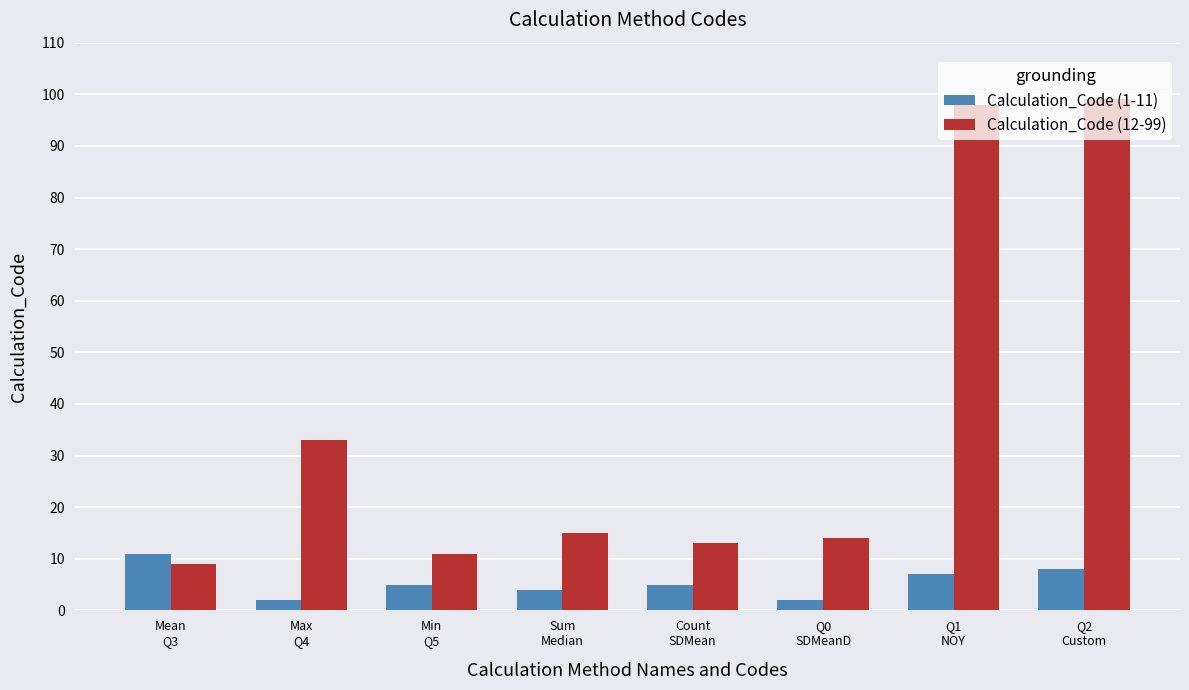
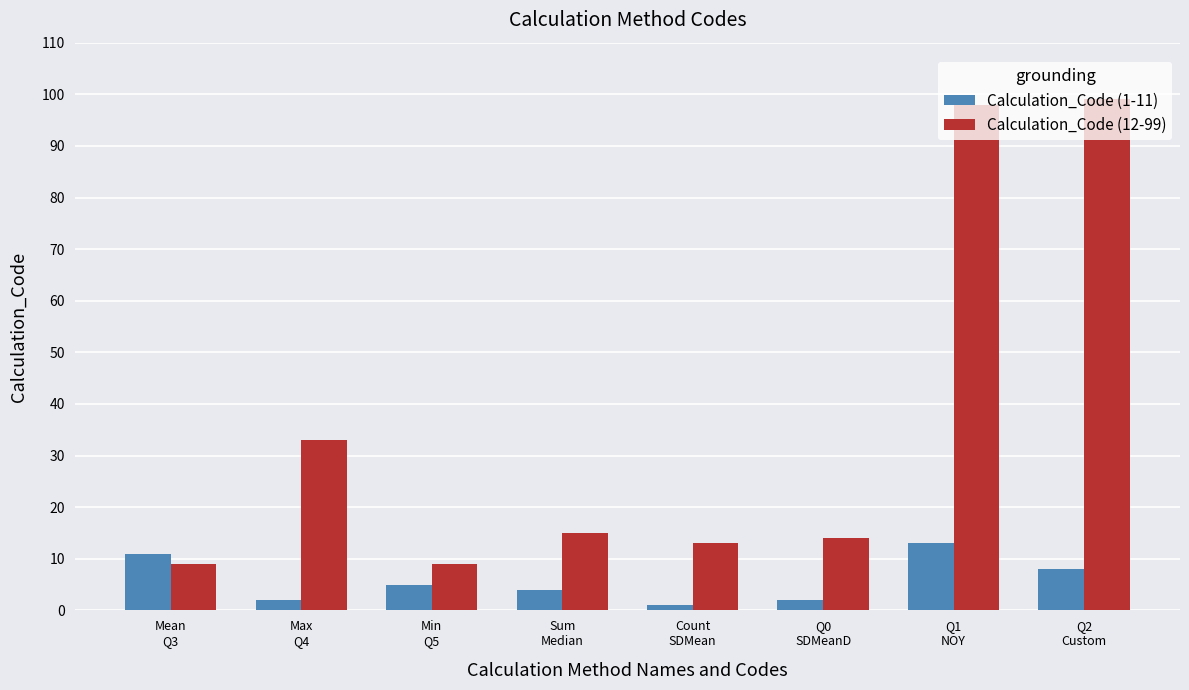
Calculation_Code (12-99), Min Q5: 11 -> 9
Calculation_Code (1-11), Count SDMean: 5 -> 1
Calculation_Code (1-11), Q1 NOY: 7 -> 13
